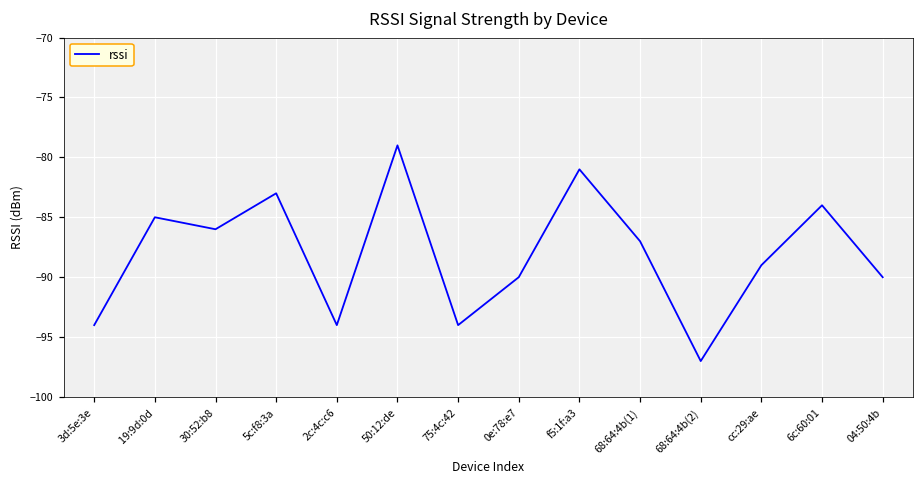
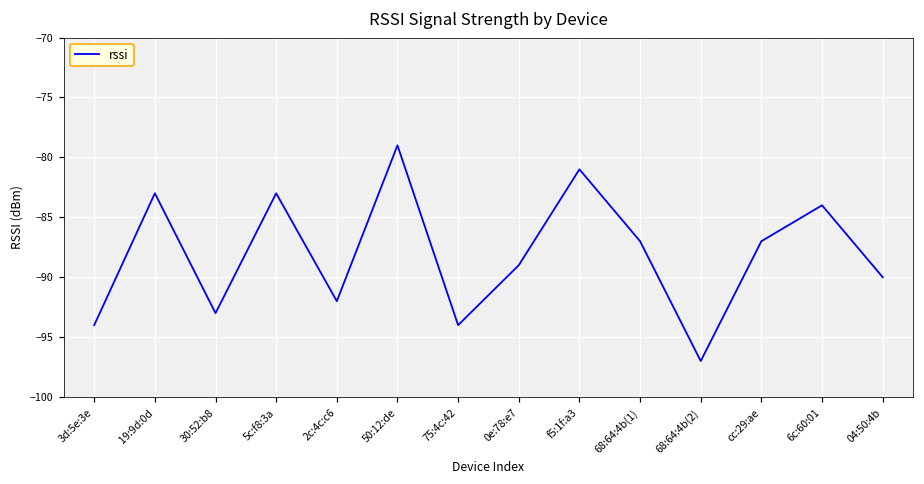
19:9d:0d: -85 -> -83
30:52:b8: -86 -> -93
2c:4c:c6: -94 -> -92
0e:78:e7: -90 -> -89
cc:29:ae: -89 -> -87
